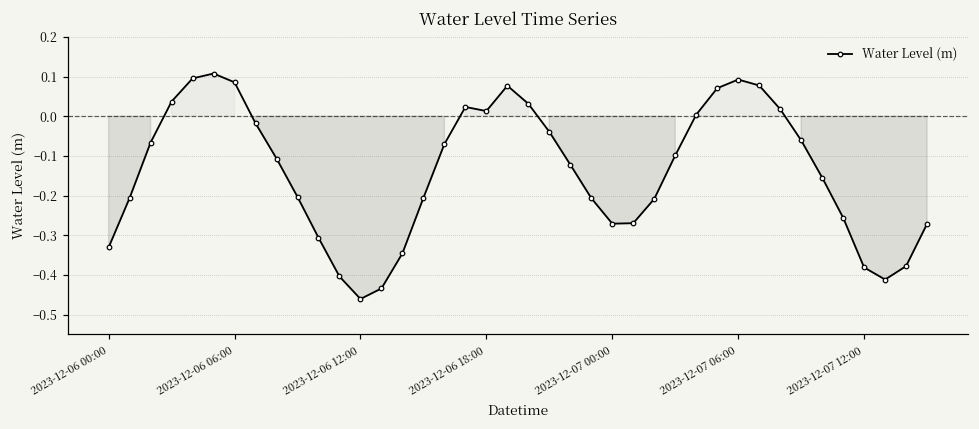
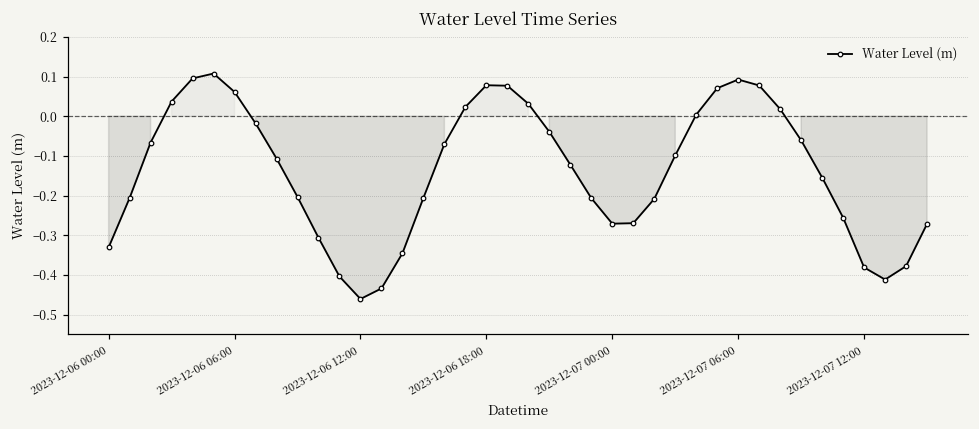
2023-12-06 06:00: 0.09 -> 0.06
2023-12-06 18:00: 0.01 -> 0.08
